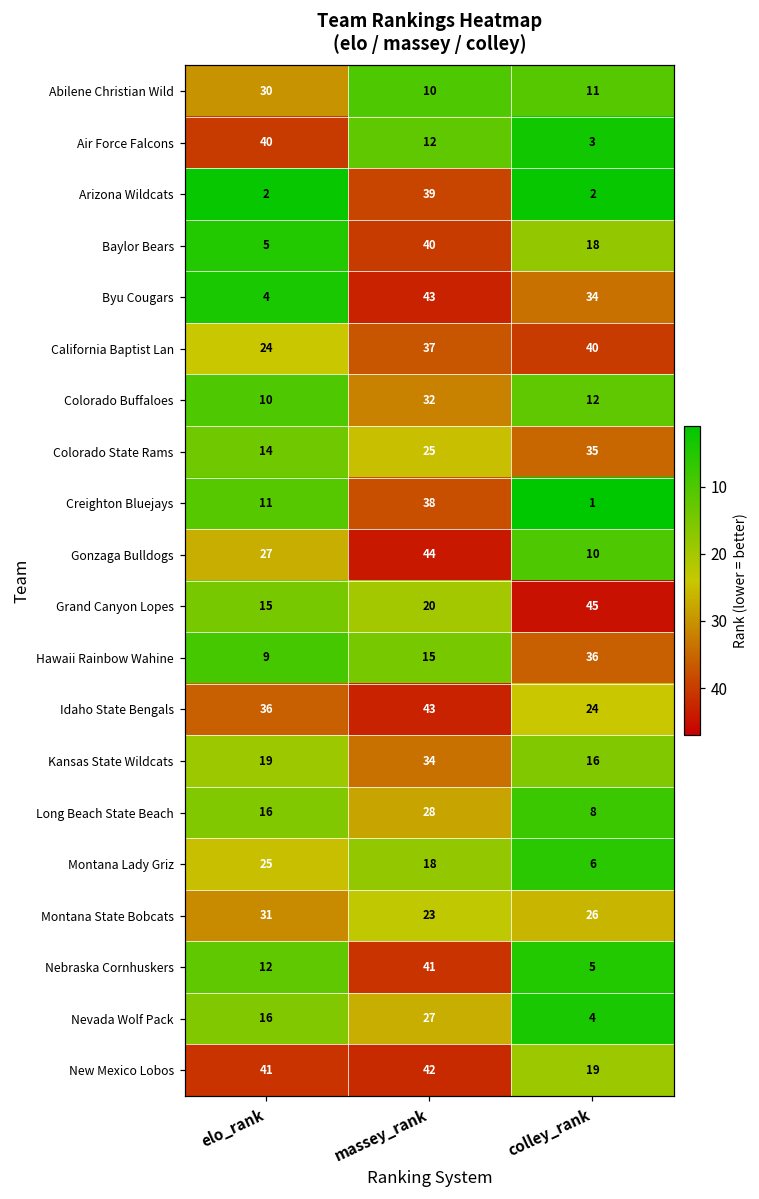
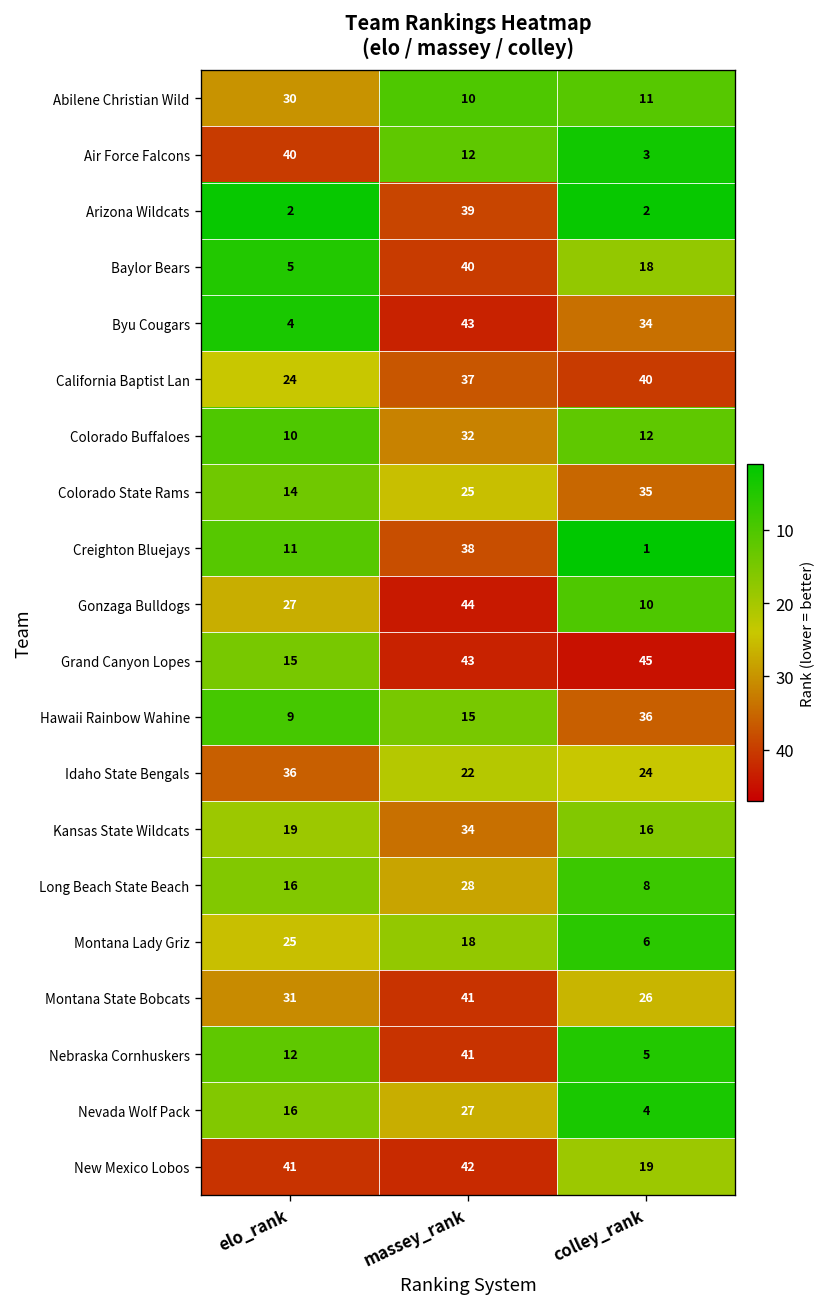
Grand Canyon Lopes, massey_rank: 20 -> 43
Idaho State Bengals, massey_rank: 43 -> 22
Montana State Bobcats, massey_rank: 23 -> 41
